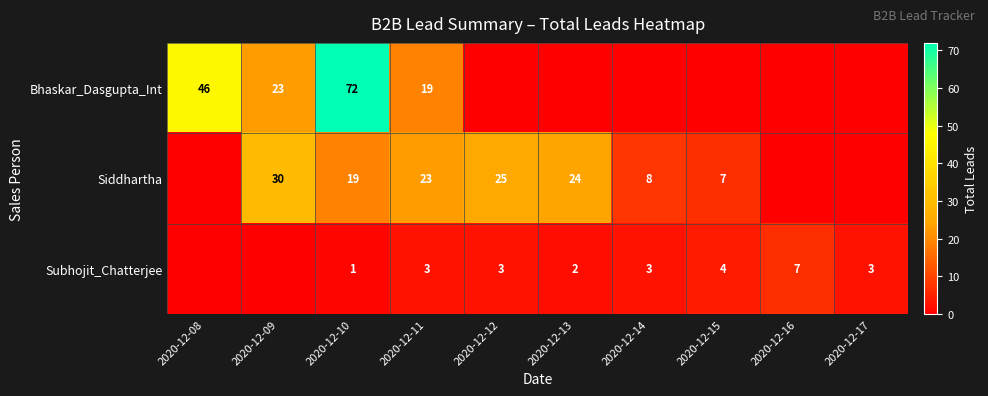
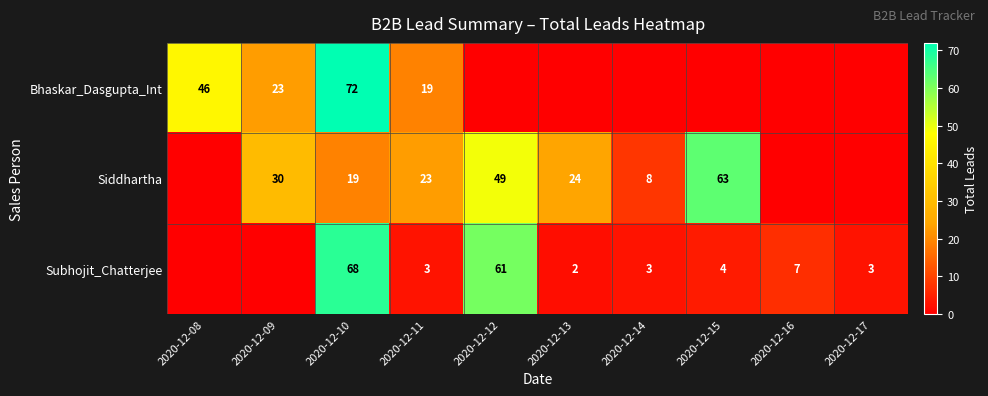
Siddhartha, 2020-12-12: 25 -> 49
Siddhartha, 2020-12-15: 7 -> 63
Subhojit_Chatterjee, 2020-12-10: 1 -> 68
Subhojit_Chatterjee, 2020-12-12: 3 -> 61
